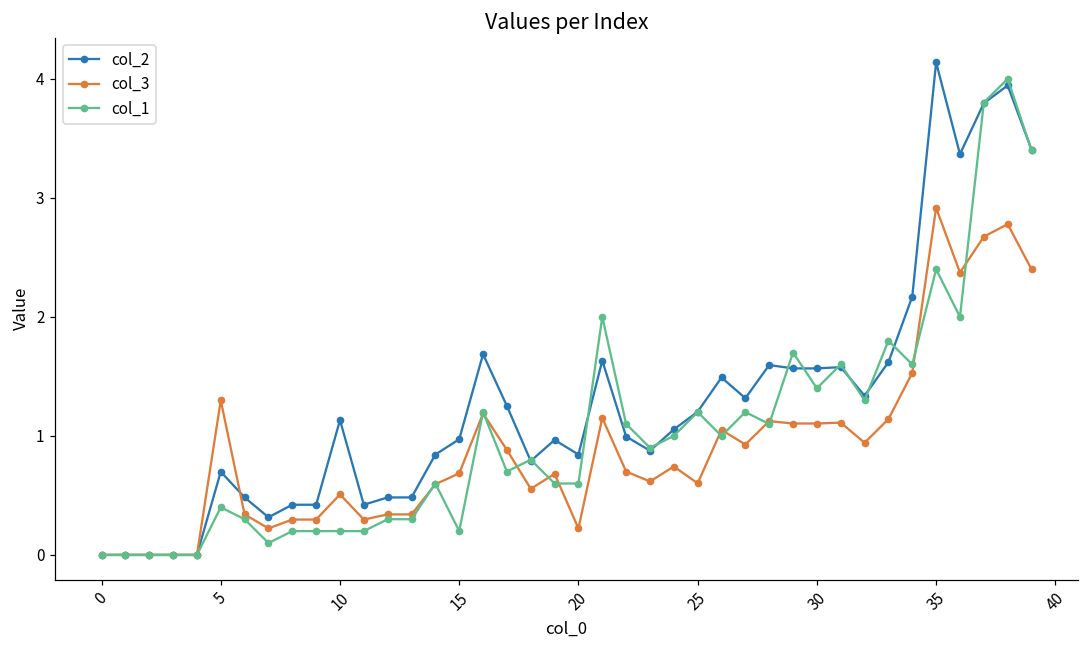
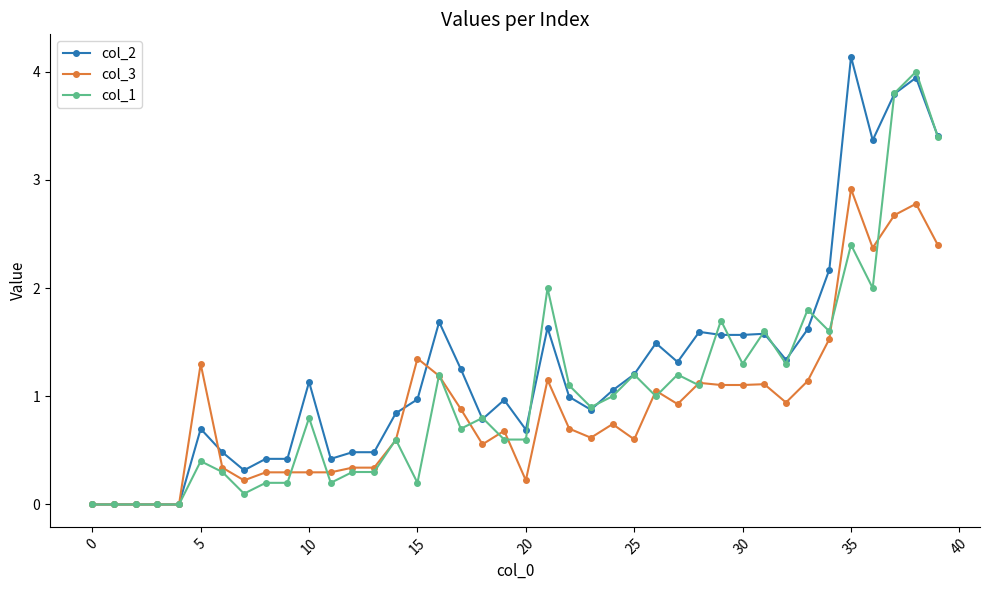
col_3, 10: 0.51 -> 0.30
col_1, 10: 0.2 -> 0.8
col_3, 15: 0.68 -> 1.35
col_2, 20: 0.84 -> 0.69
col_1, 30: 1.4 -> 1.3
